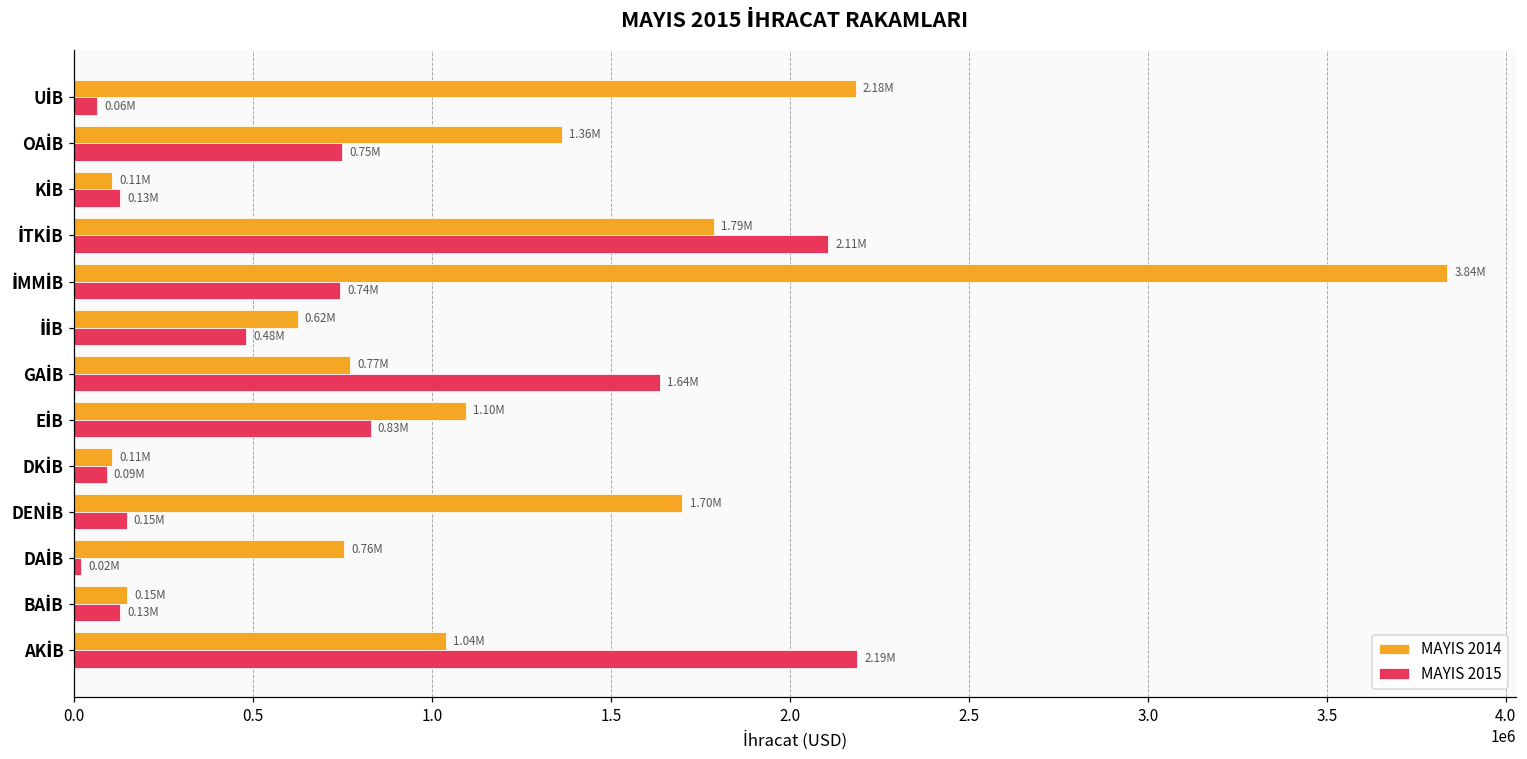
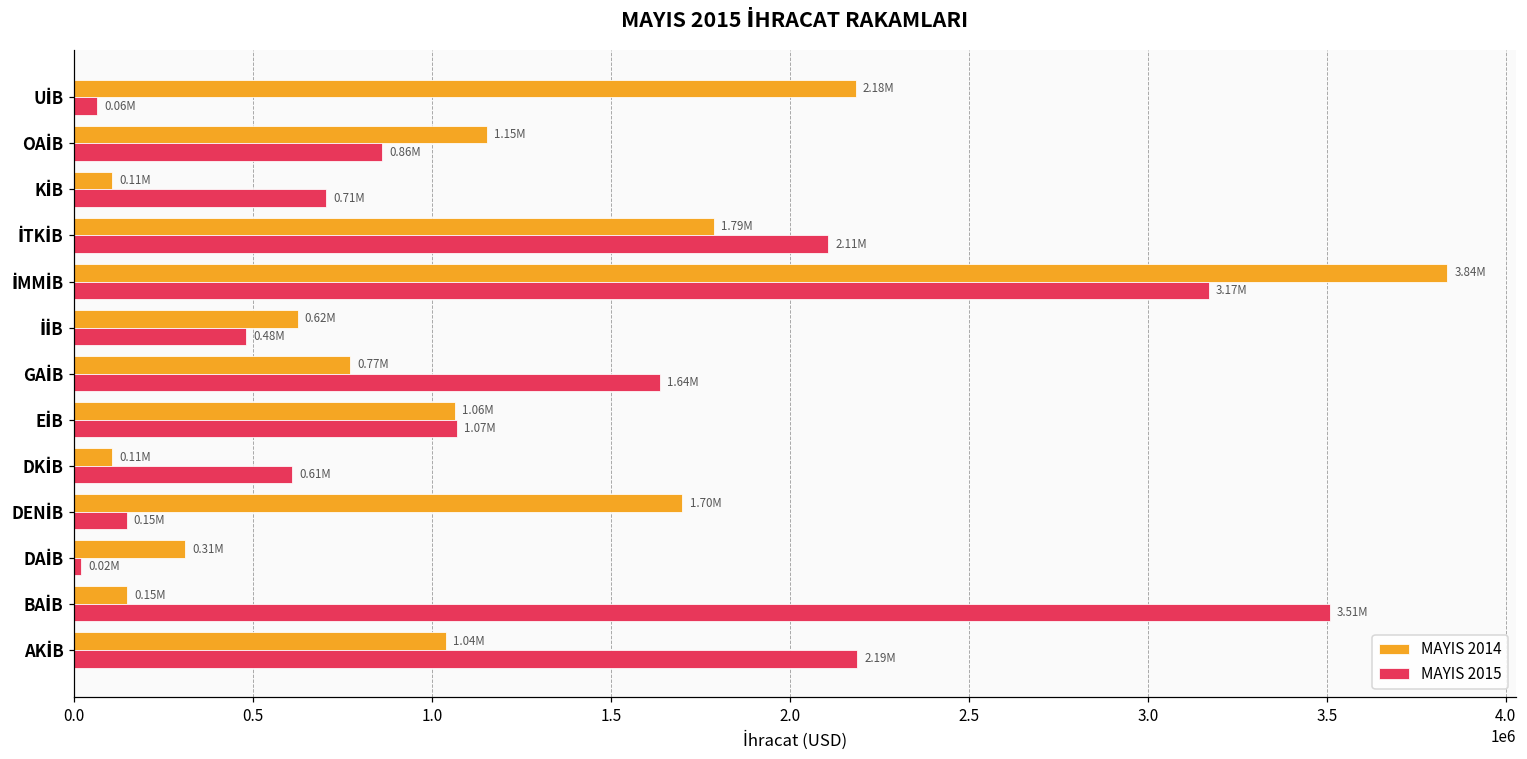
MAYIS 2014, OAİB: 1.36M -> 1.15M
MAYIS 2015, OAİB: 0.75M -> 0.86M
MAYIS 2015, KİB: 0.13M -> 0.71M
MAYIS 2015, İMMİB: 0.74M -> 3.17M
MAYIS 2014, EİB: 1.10M -> 1.06M
MAYIS 2015, EİB: 0.83M -> 1.07M
MAYIS 2015, DKİB: 0.09M -> 0.61M
MAYIS 2014, DAİB: 0.76M -> 0.31M
MAYIS 2015, BAİB: 0.13M -> 3.51M
